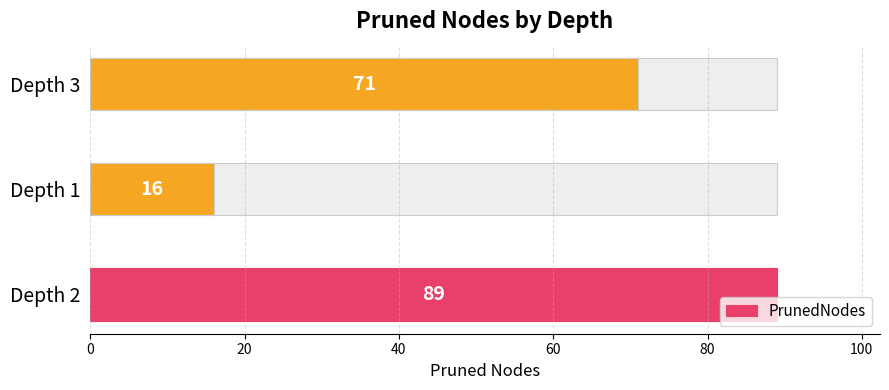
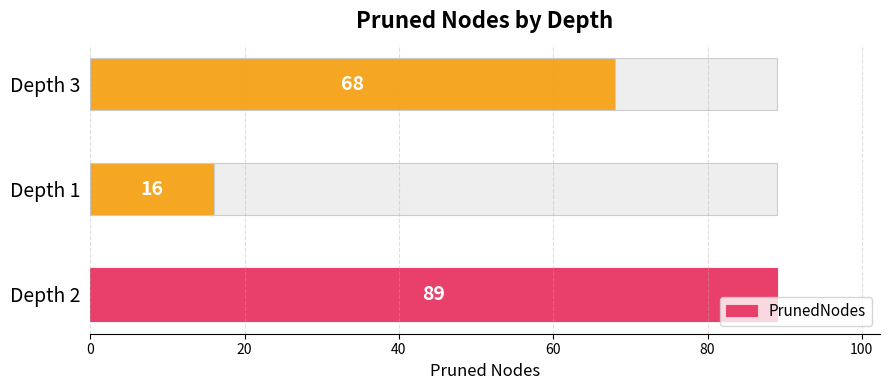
PrunedNodes, Depth 3: 71 -> 68
